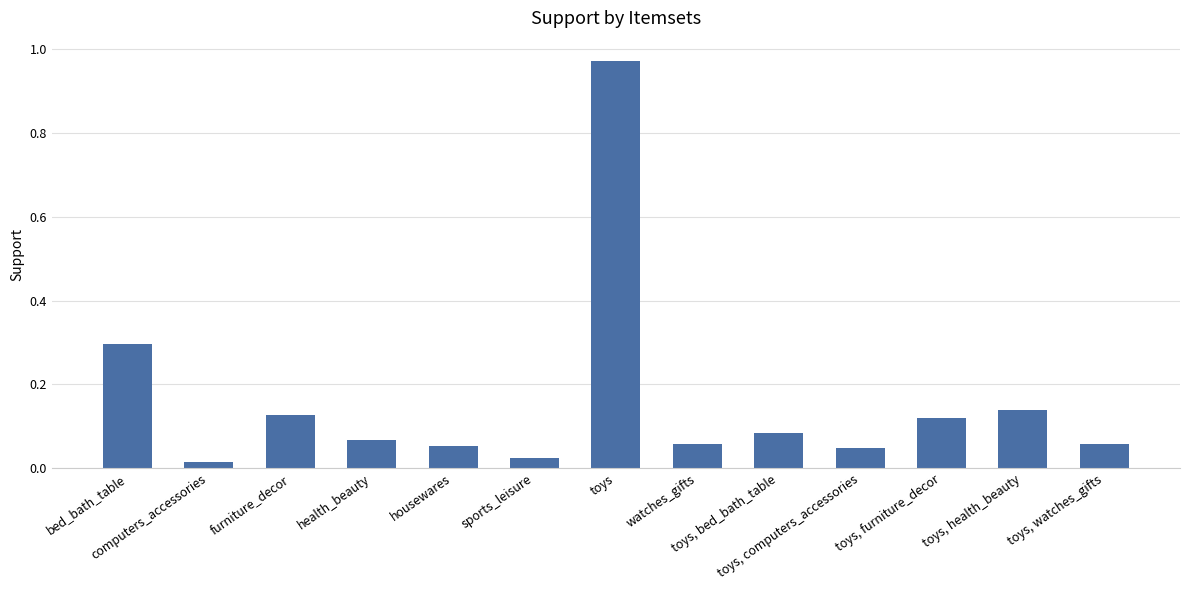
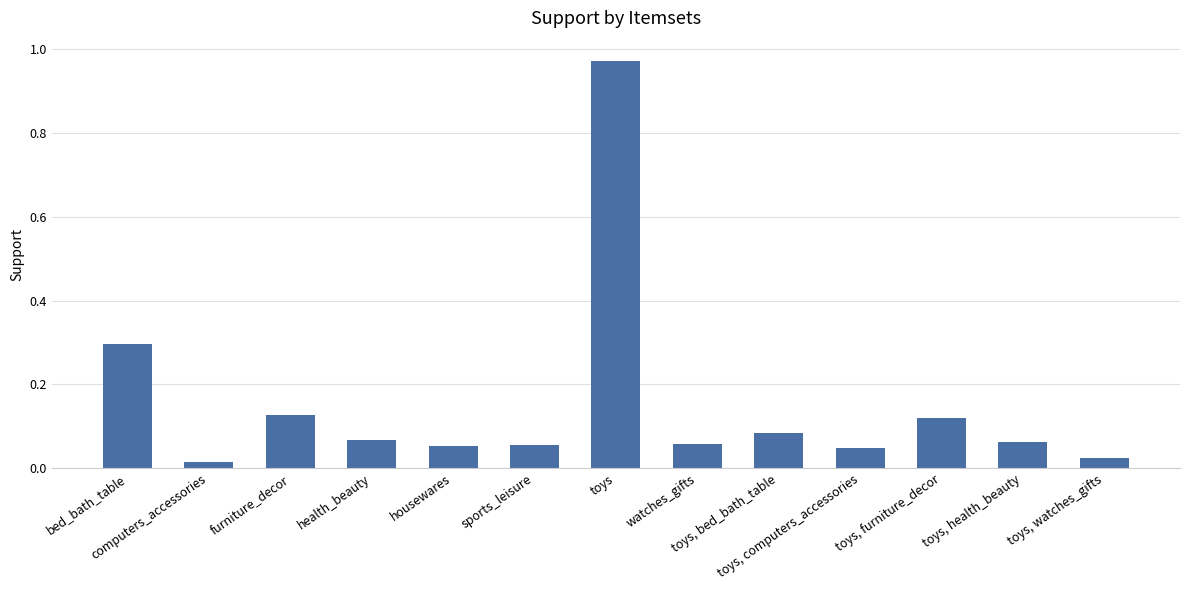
sports_leisure: 0.02 -> 0.06
toys, health_beauty: 0.14 -> 0.06
toys, watches_gifts: 0.06 -> 0.02
